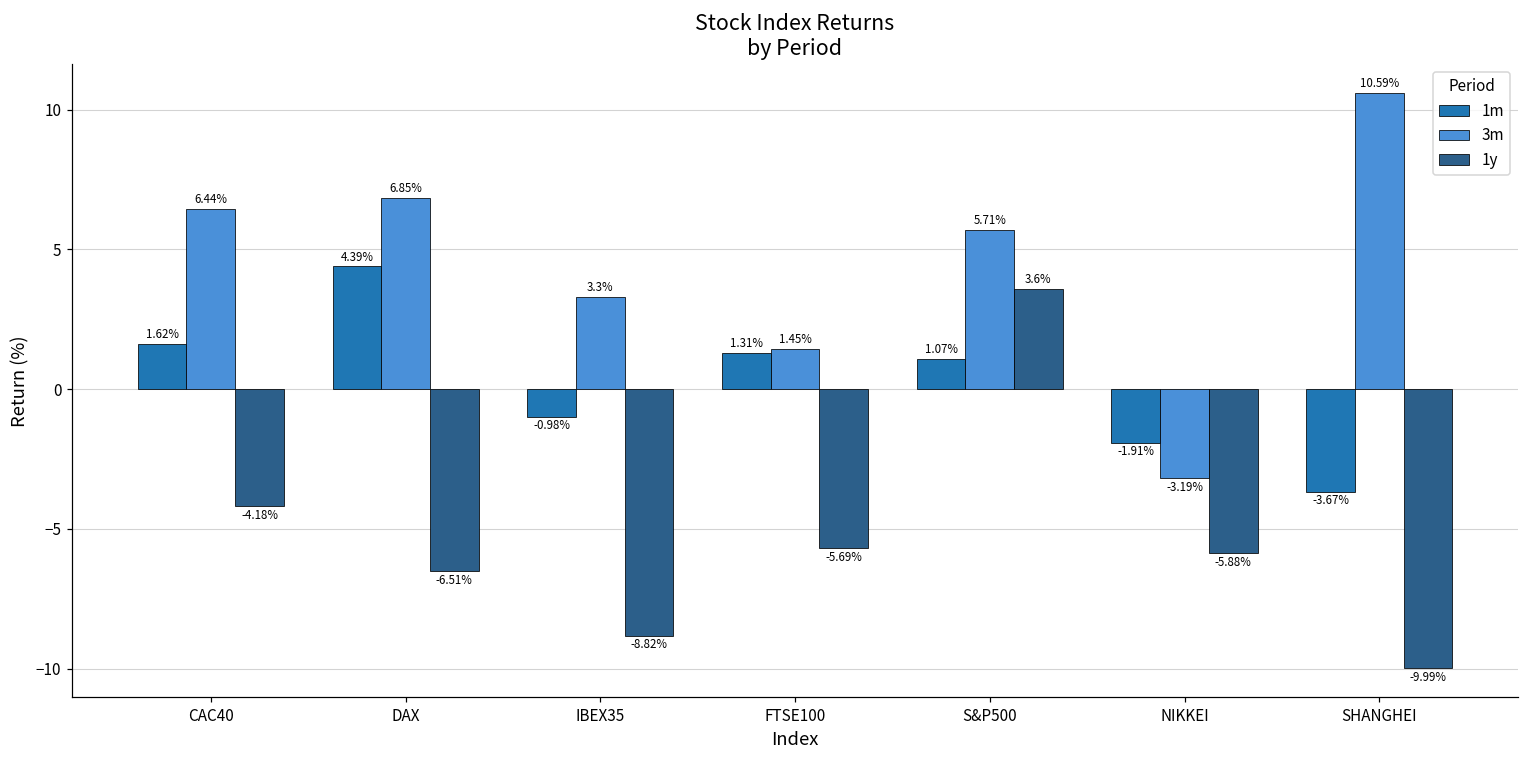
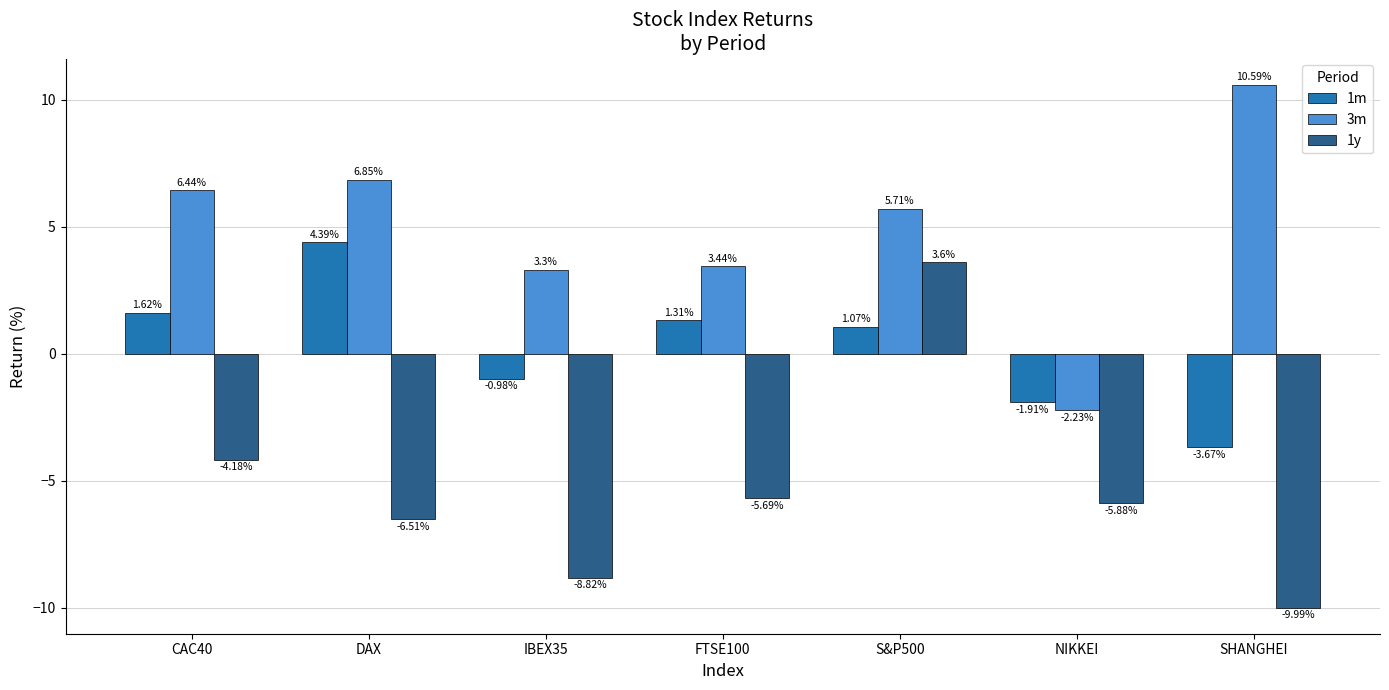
3m, FTSE100: 1.45% -> 3.44%
3m, NIKKEI: -3.19% -> -2.23%
